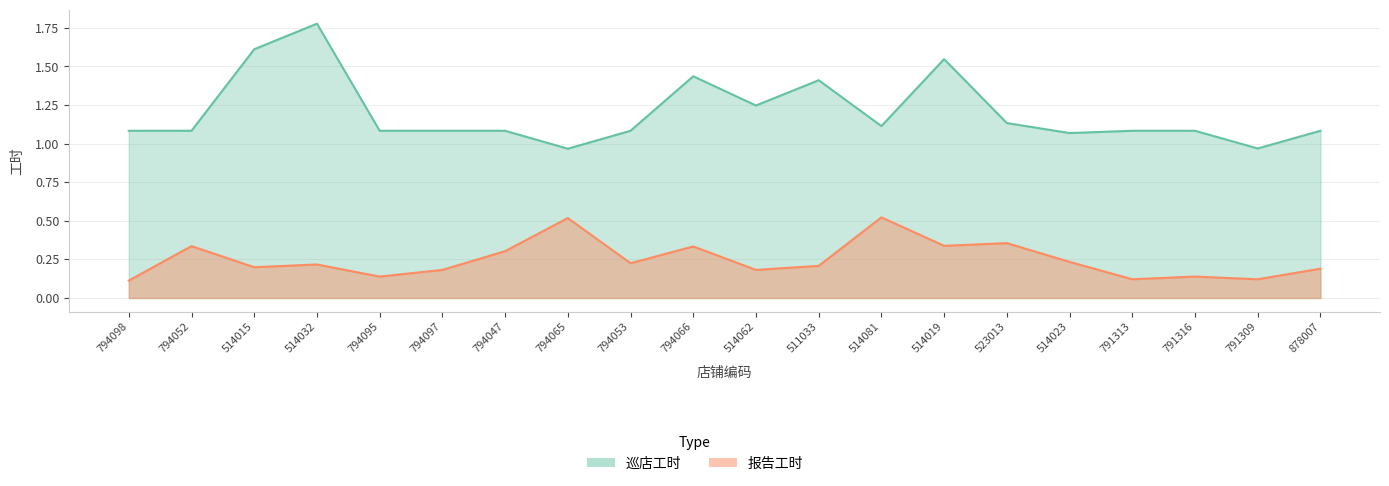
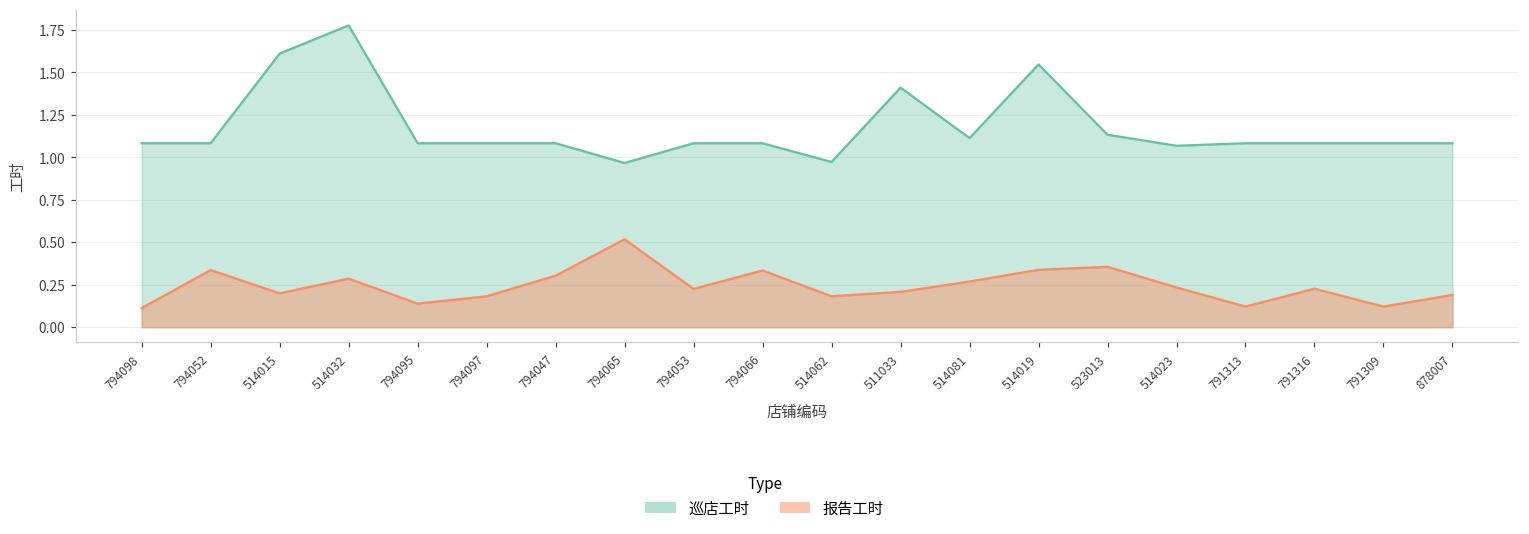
报告工时, 514032: 0.22 -> 0.29
巡店工时, 794066: 1.44 -> 1.08
巡店工时, 514062: 1.25 -> 0.97
报告工时, 514081: 0.52 -> 0.27
报告工时, 791316: 0.14 -> 0.23
巡店工时, 791309: 0.97 -> 1.08
